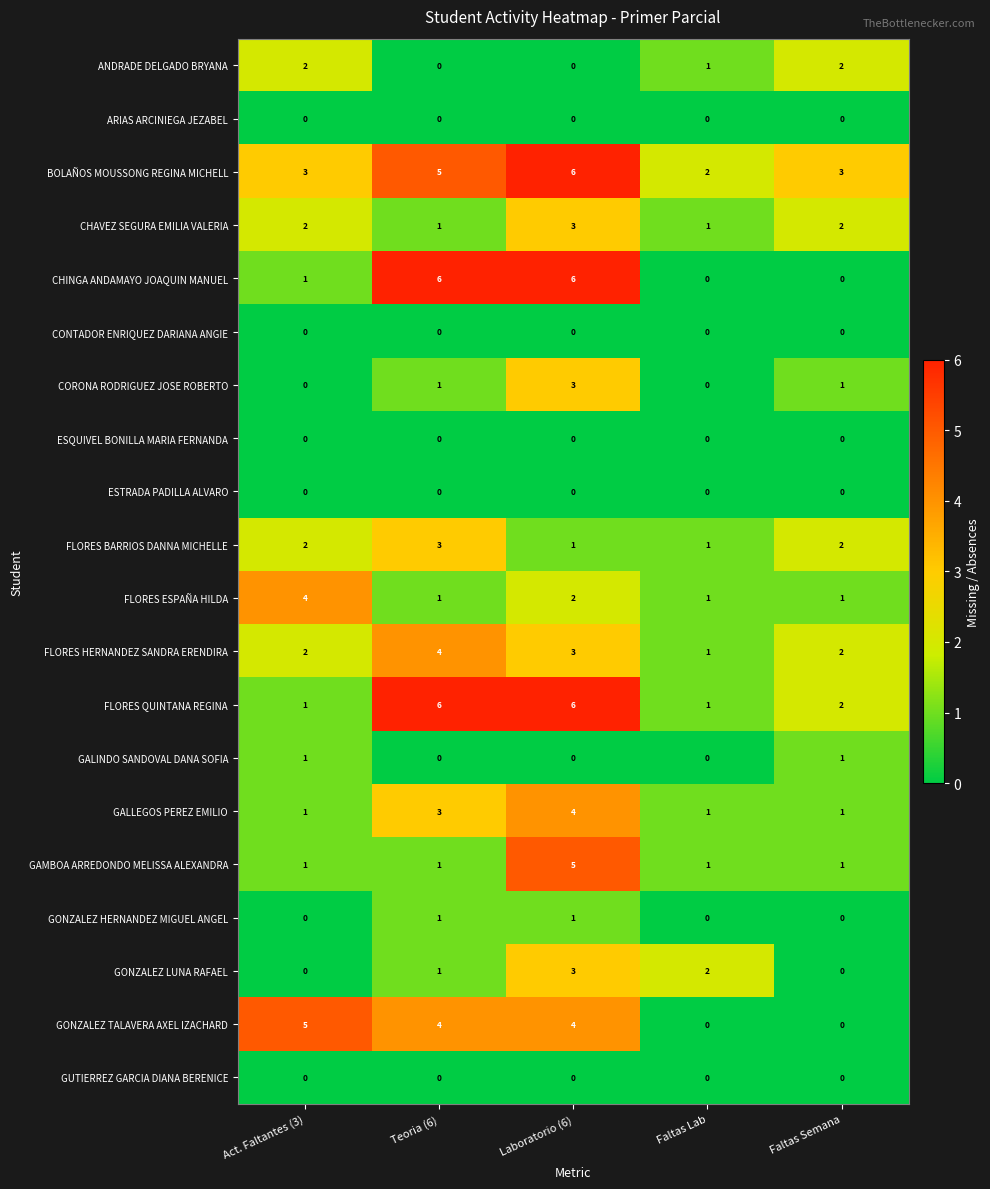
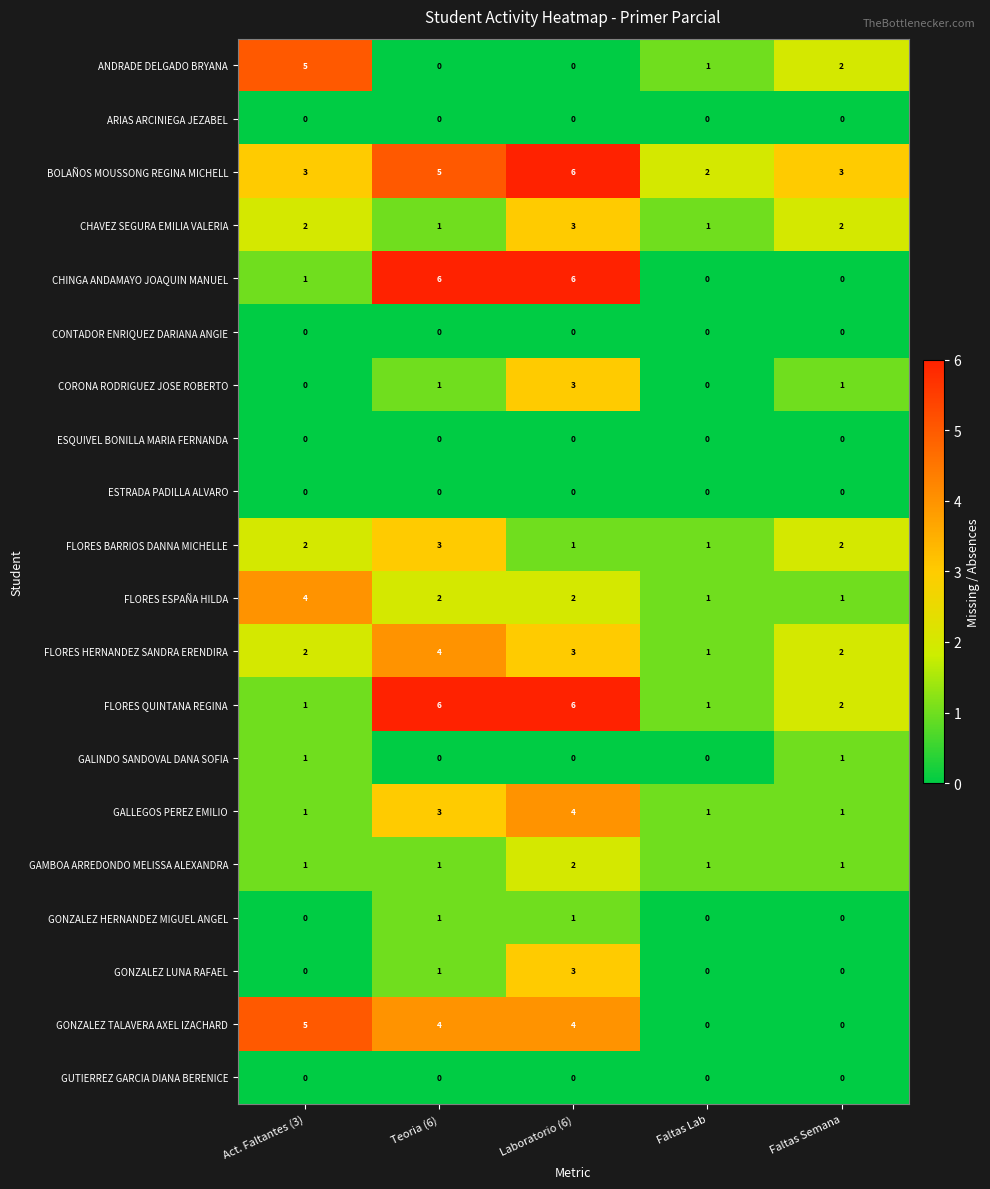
ANDRADE DELGADO BRYANA, Act. Faltantes (3): 2 -> 5
FLORES ESPAÑA HILDA, Teoria (6): 1 -> 2
GAMBOA ARREDONDO MELISSA ALEXANDRA, Laboratorio (6): 5 -> 2
GONZALEZ LUNA RAFAEL, Faltas Lab: 2 -> 0
